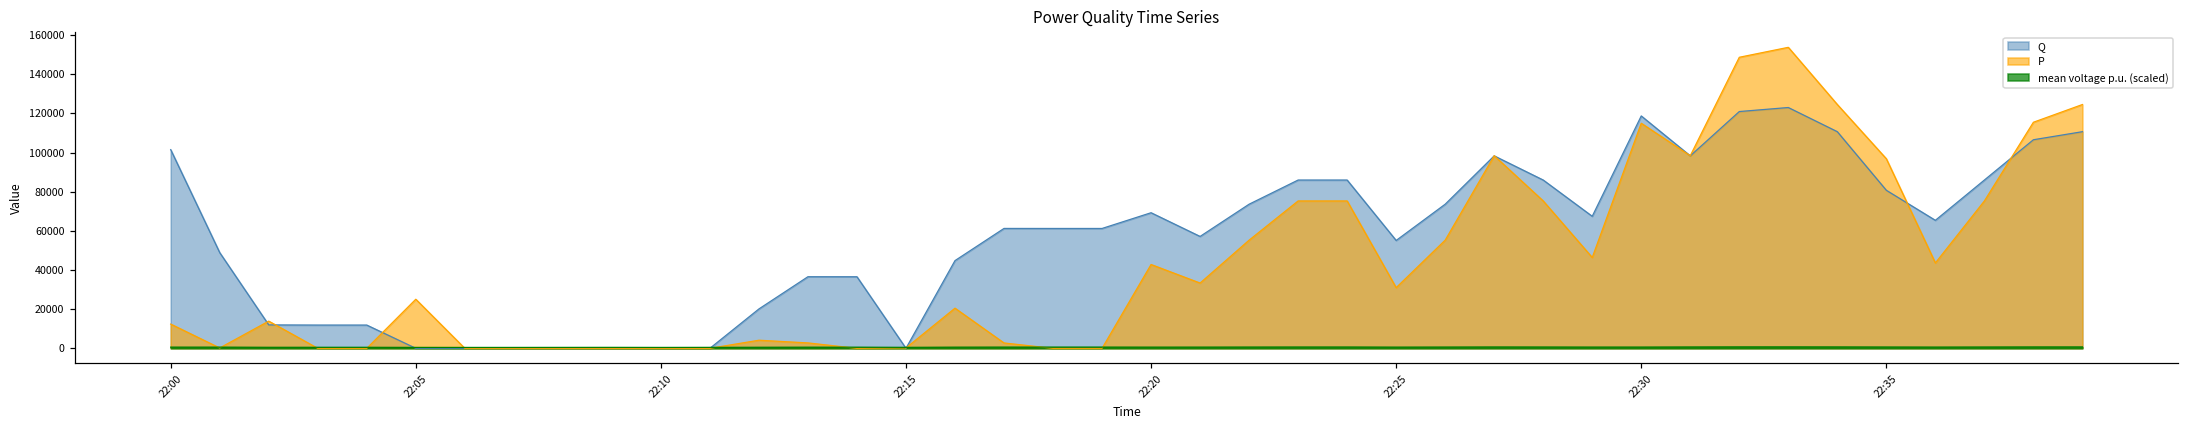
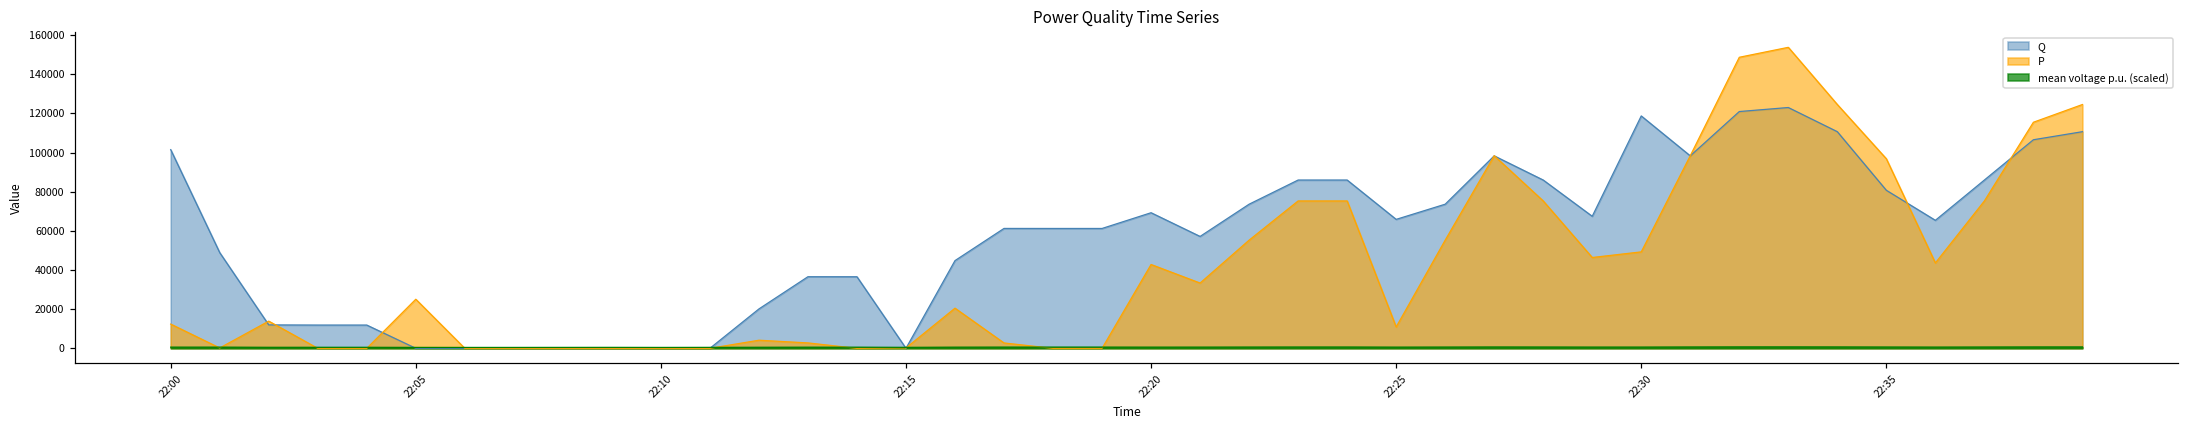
Q, 22:25: 55000 -> 66000
P, 22:25: 31000 -> 11000
P, 22:30: 115000 -> 49000
